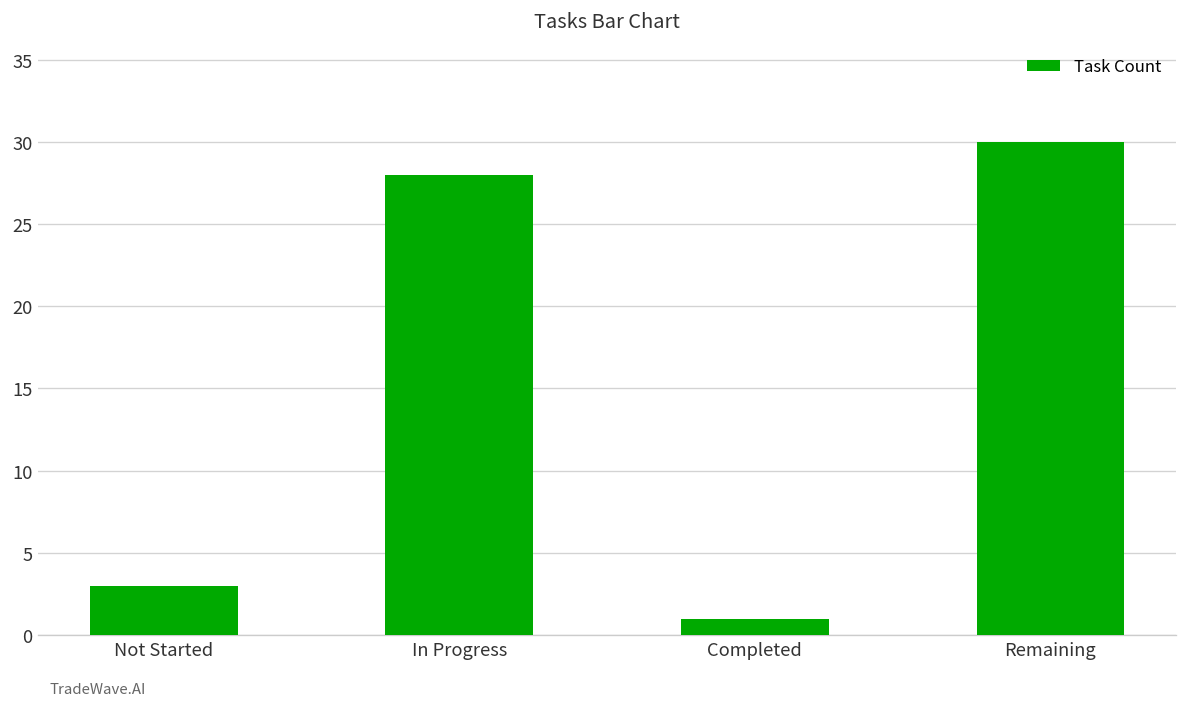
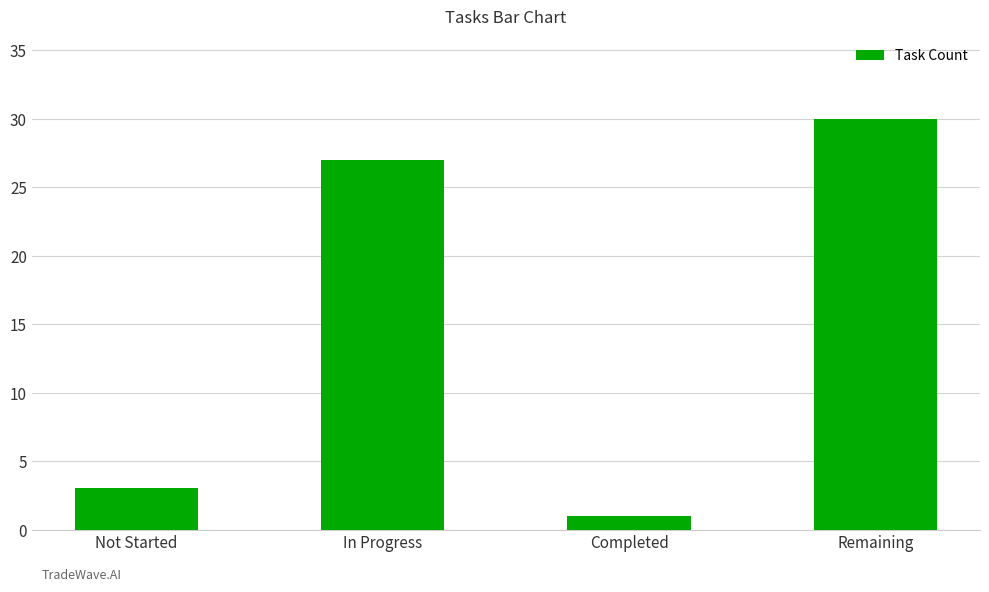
In Progress: 28 -> 27
